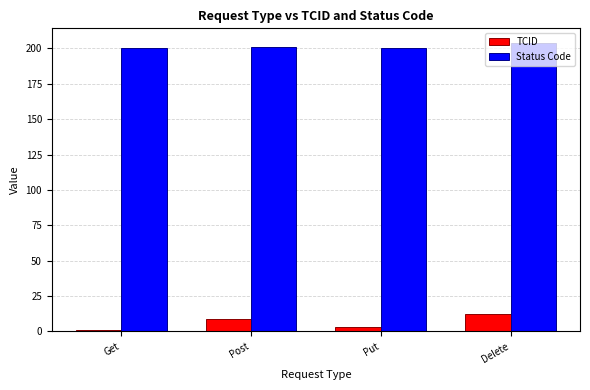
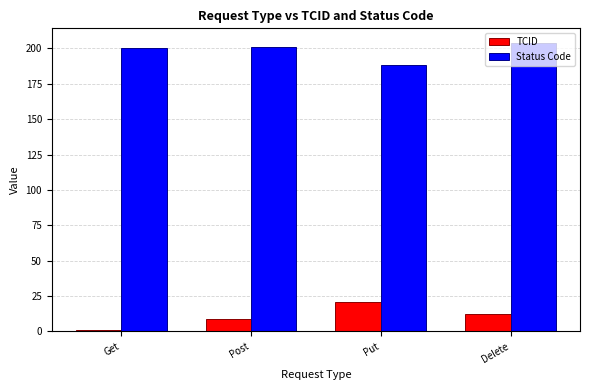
TCID, Put: 3 -> 21
Status Code, Put: 200 -> 188
